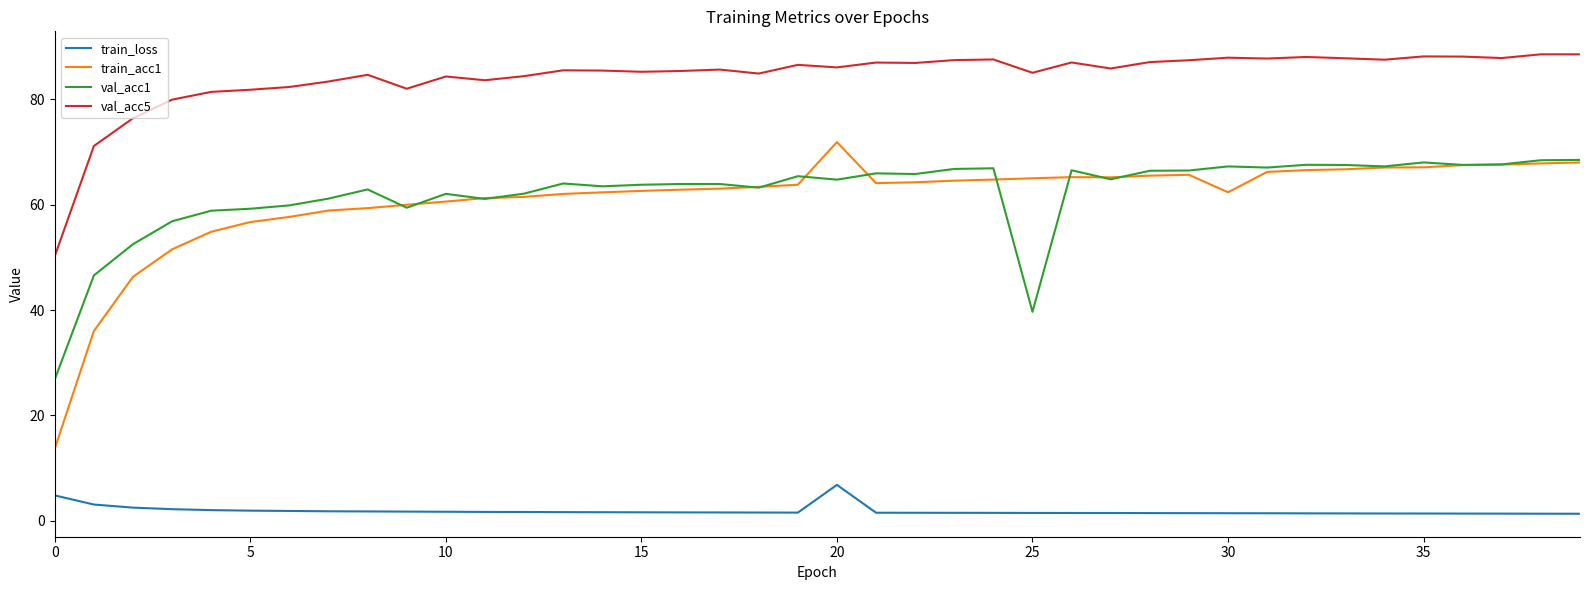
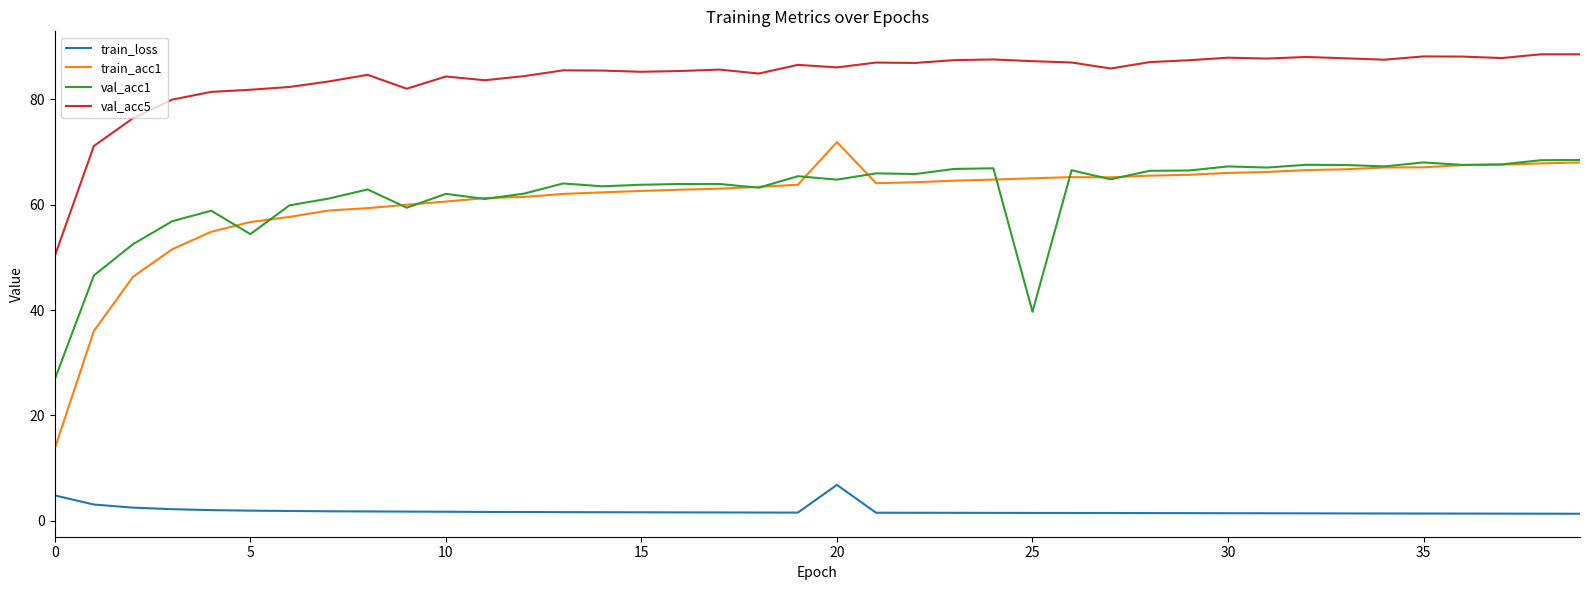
val_acc1, 5: 59 -> 54
val_acc5, 25: 85 -> 87
train_acc1, 30: 62 -> 66
